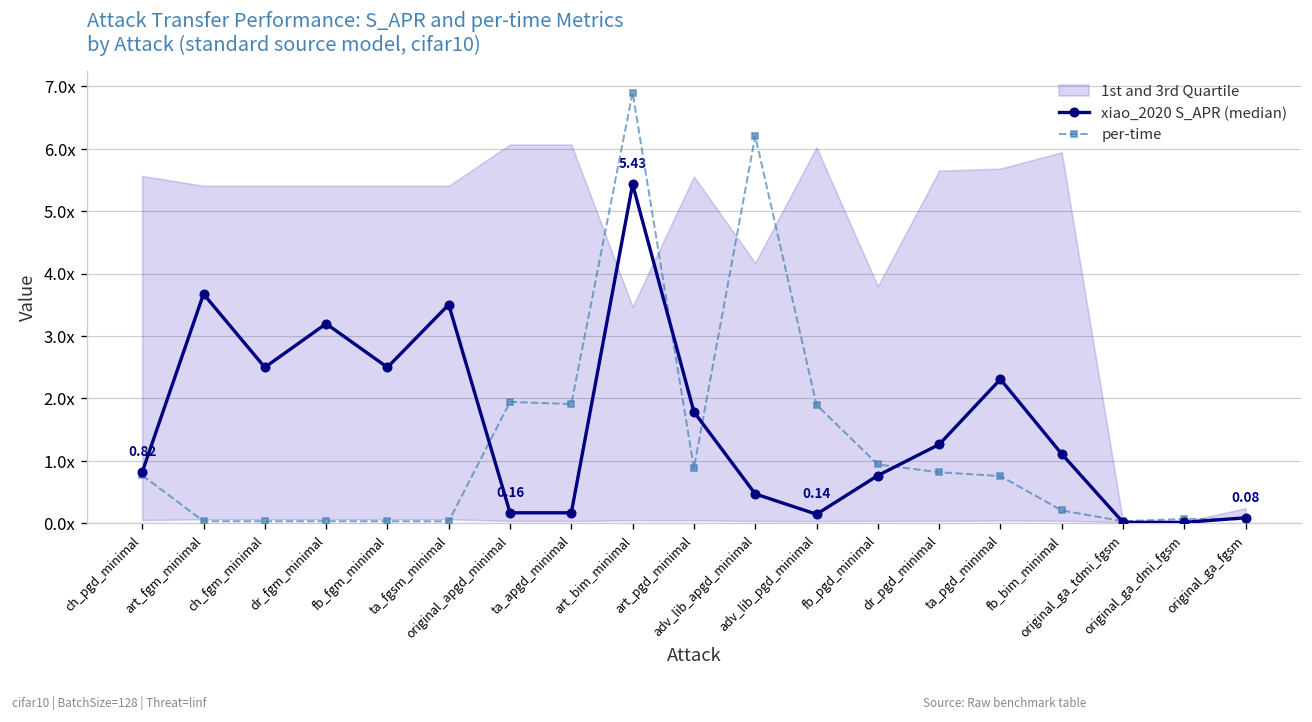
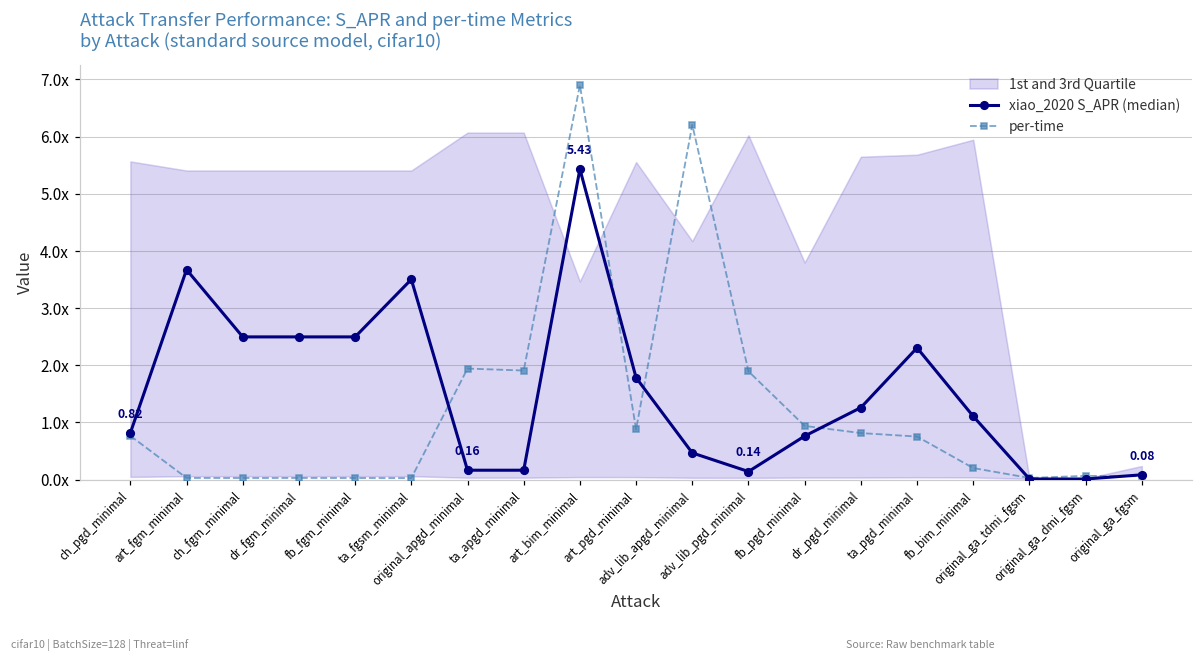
xiao_2020 S_APR (median), dr_fgm_minimal: 3.2x -> 2.5x
